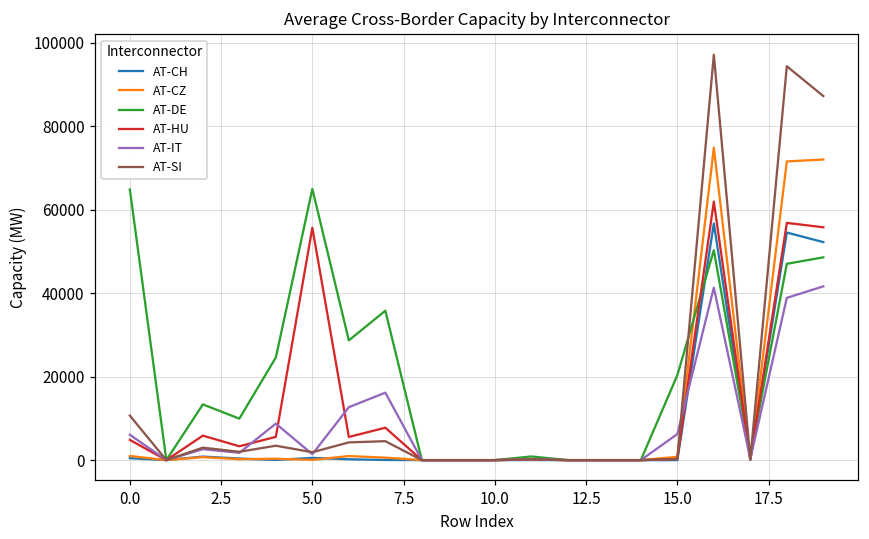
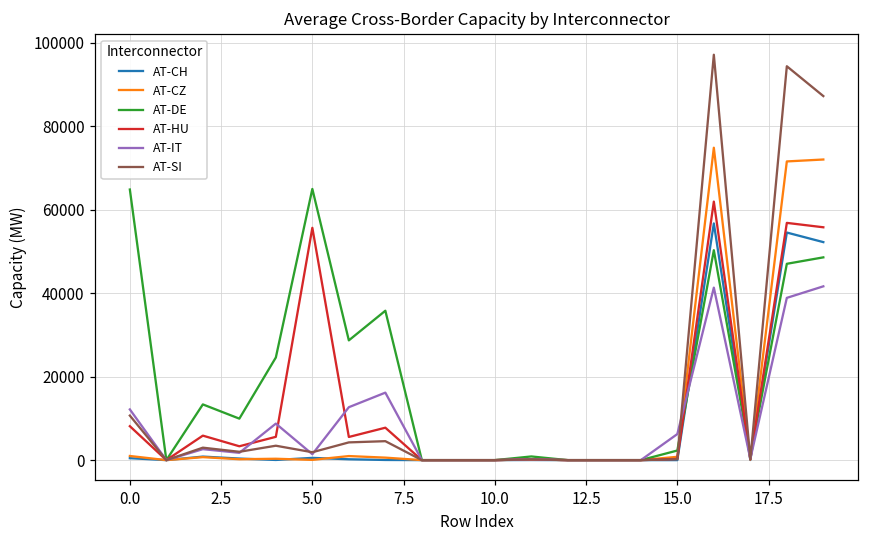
AT-HU, 0.0: 5000 -> 8000
AT-IT, 0.0: 6000 -> 12000
AT-DE, 15.0: 20000 -> 2000
